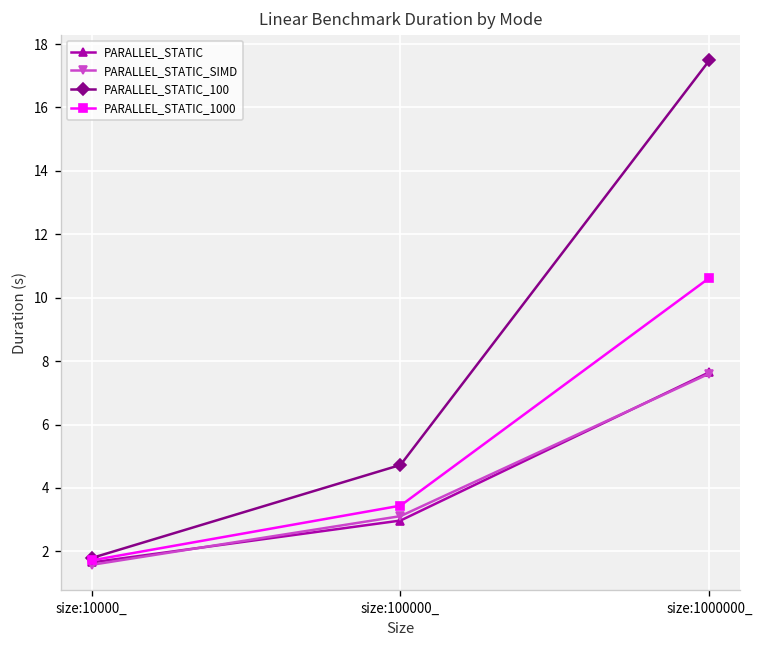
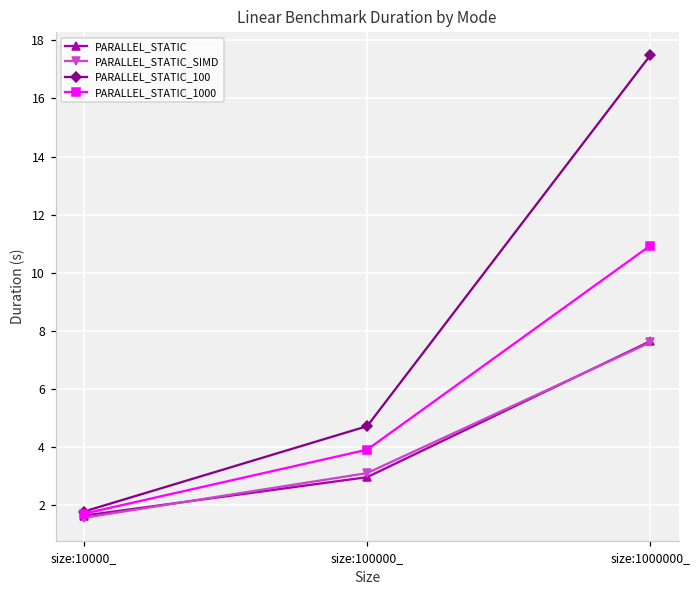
PARALLEL_STATIC_1000, size:100000_: 3.4 -> 3.9
PARALLEL_STATIC_1000, size:1000000_: 10.6 -> 10.9
